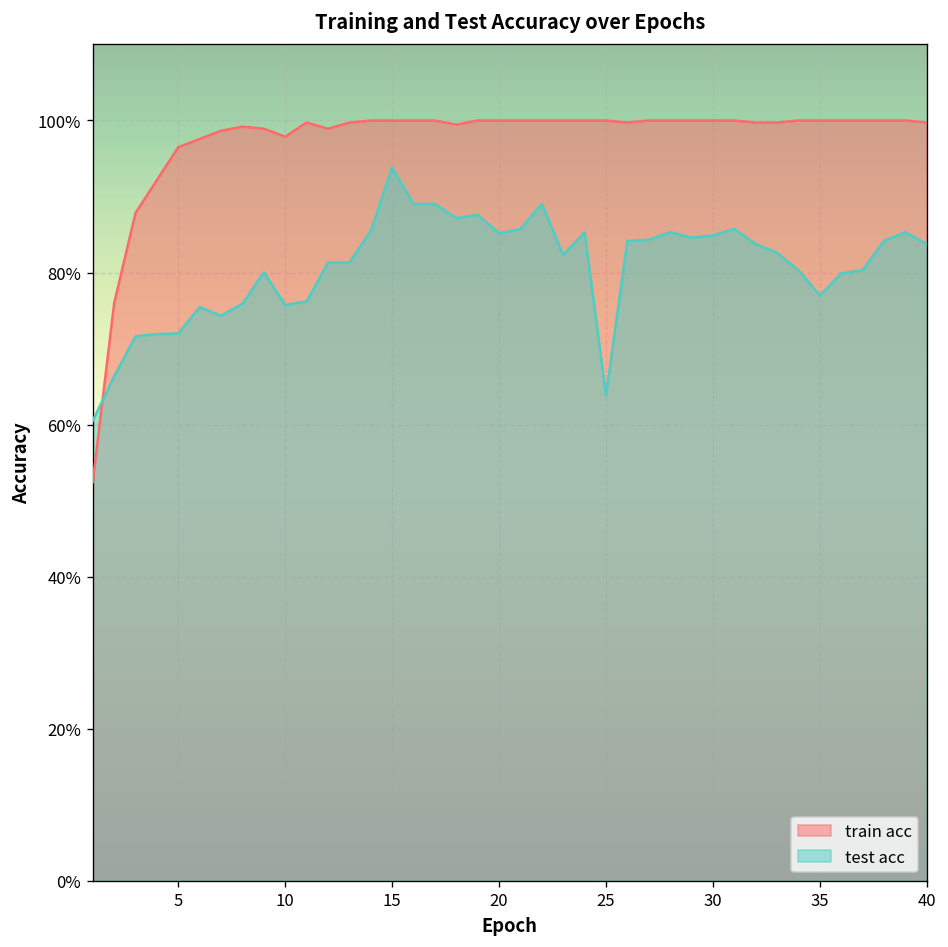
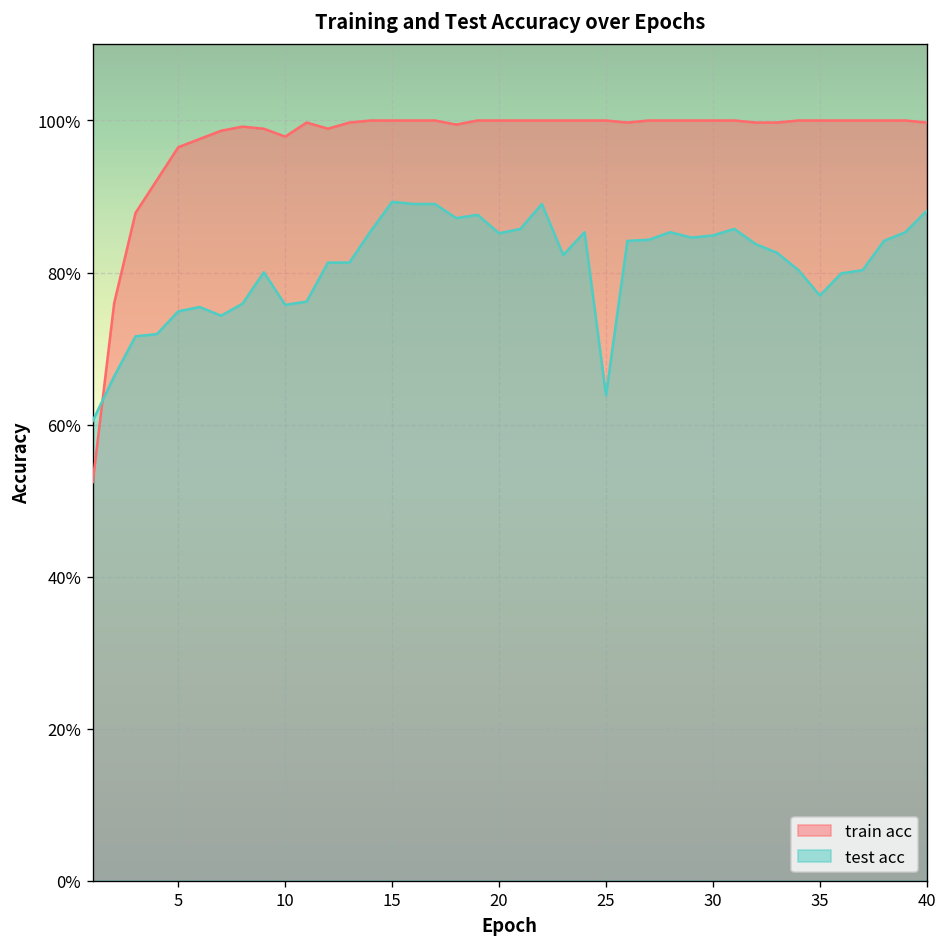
test acc, 5: 72% -> 75%
test acc, 15: 94% -> 89%
test acc, 40: 84% -> 88%
